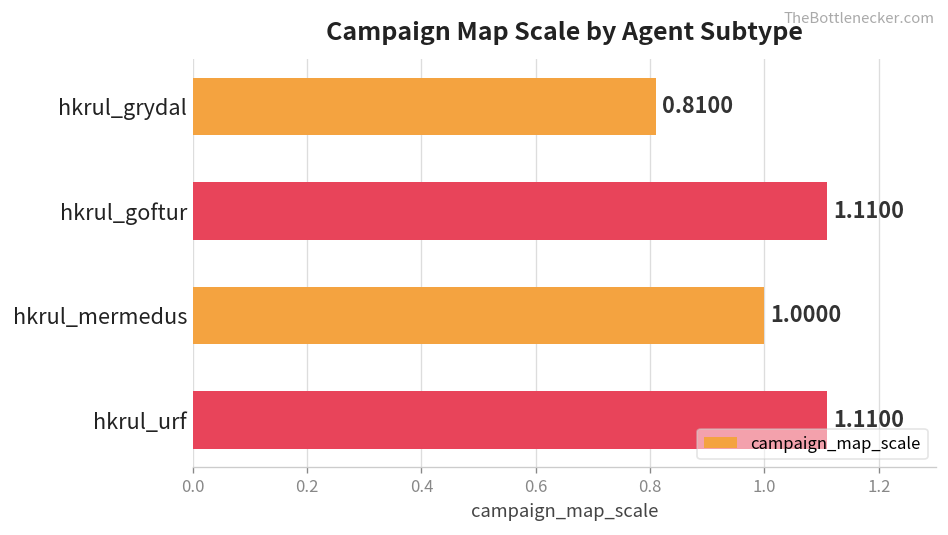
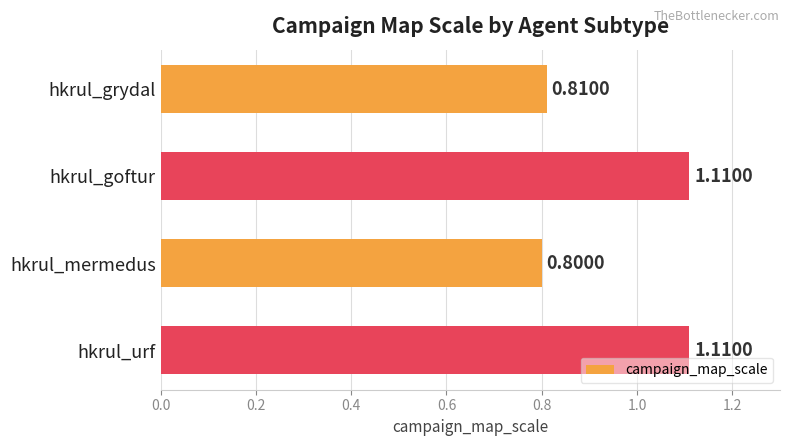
hkrul_mermedus: 1.0000 -> 0.8000
